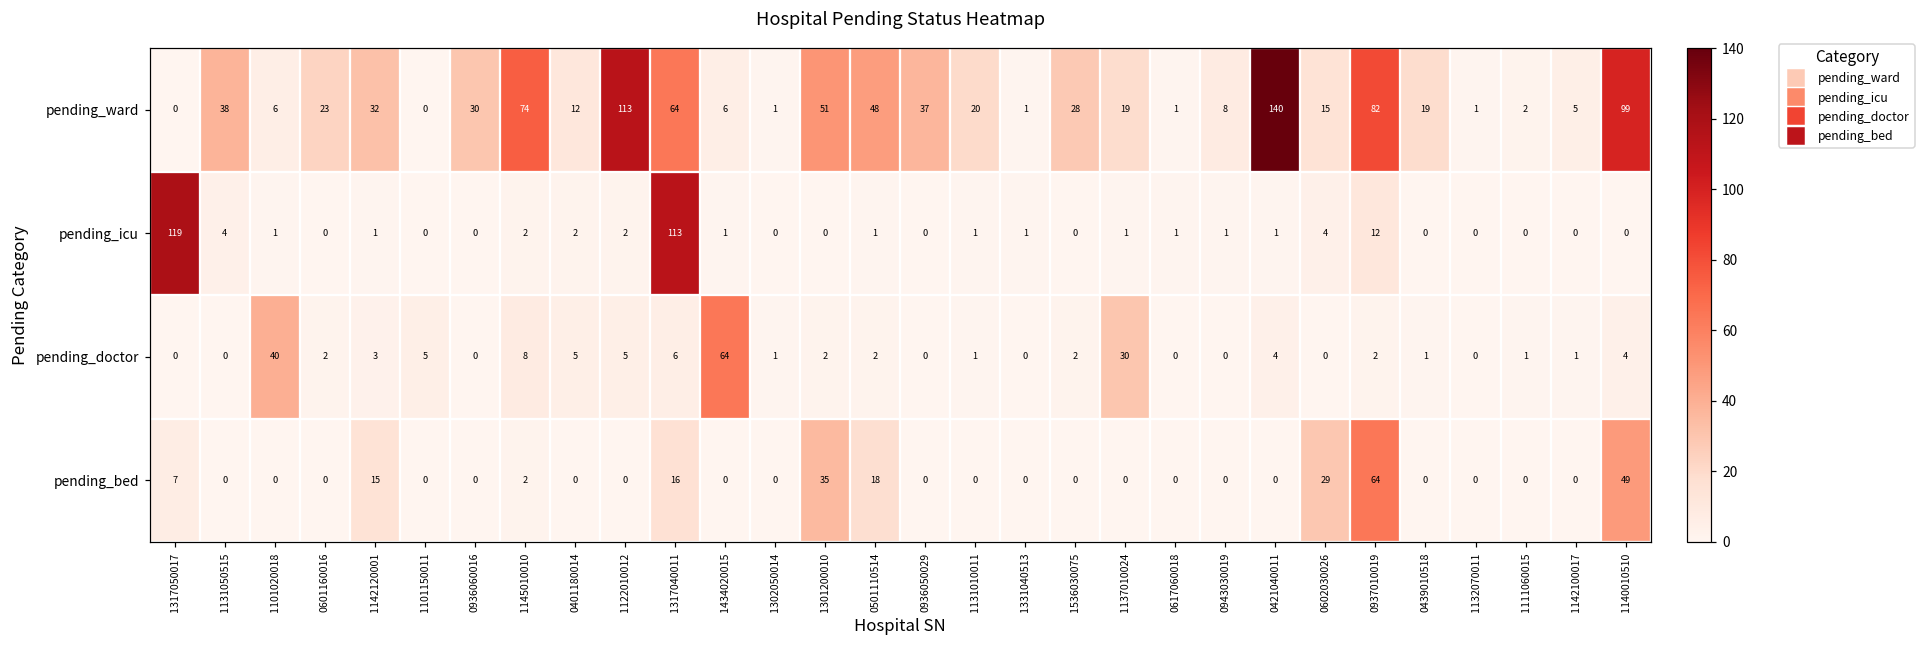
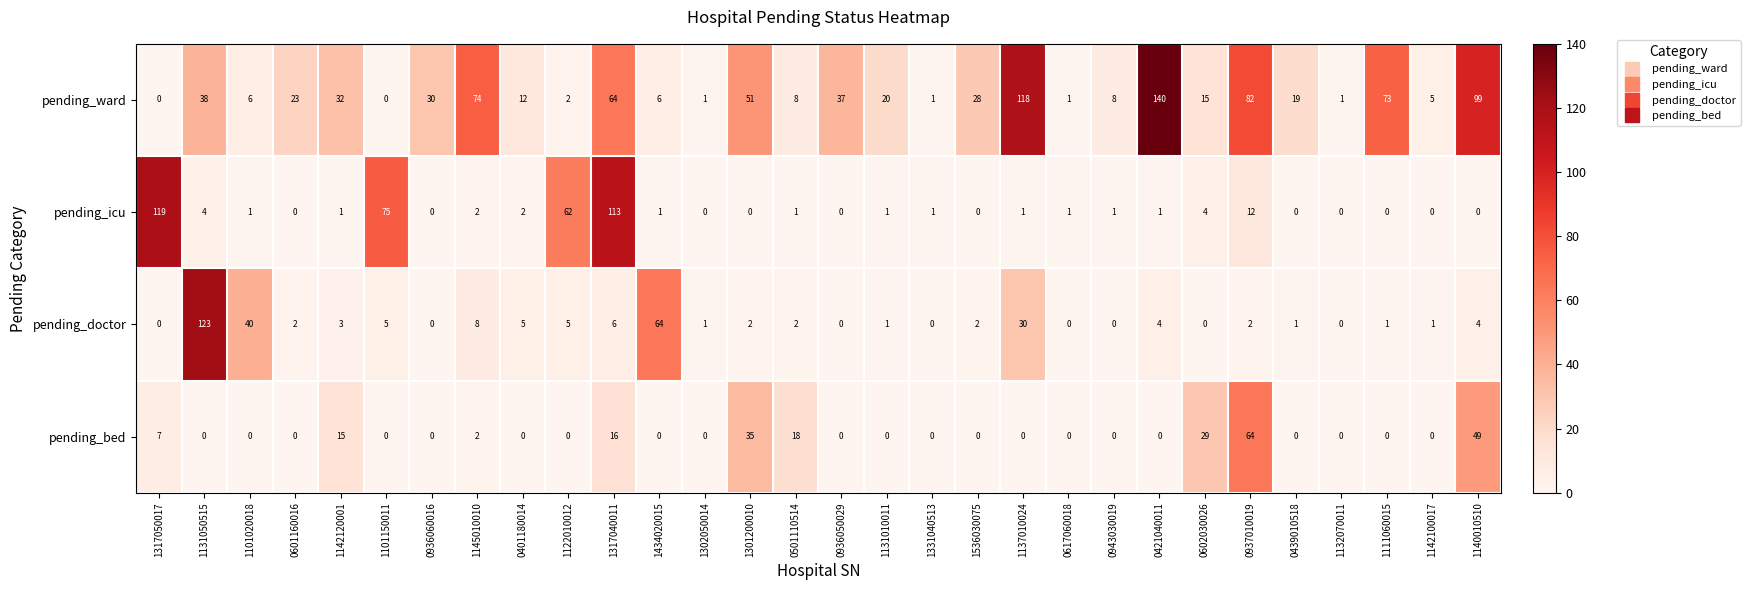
pending_ward, 1122010012: 113 -> 2
pending_ward, 0501110514: 48 -> 8
pending_ward, 1137010024: 19 -> 118
pending_ward, 1111060015: 2 -> 73
pending_icu, 1101150011: 0 -> 75
pending_icu, 1122010012: 2 -> 62
pending_doctor, 1131050515: 0 -> 123
